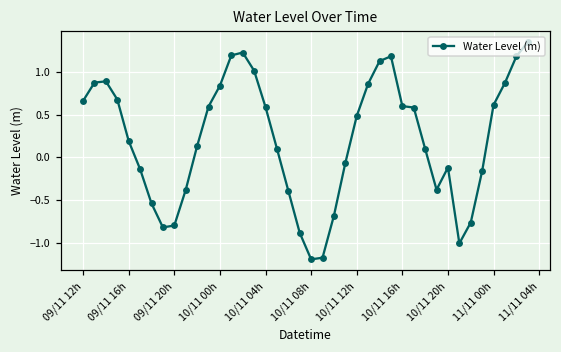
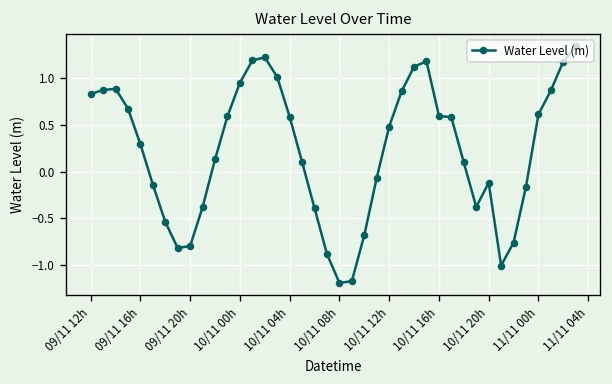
09/11 12h: 0.7 -> 0.8
09/11 16h: 0.2 -> 0.3
10/11 00h: 0.8 -> 0.9
